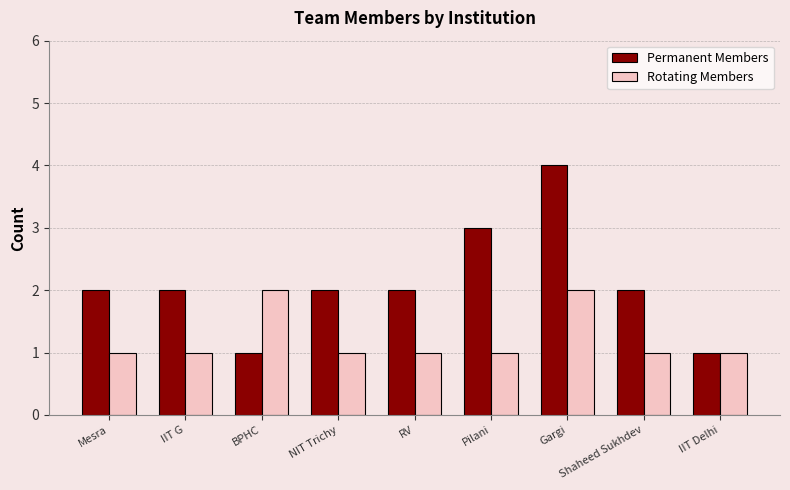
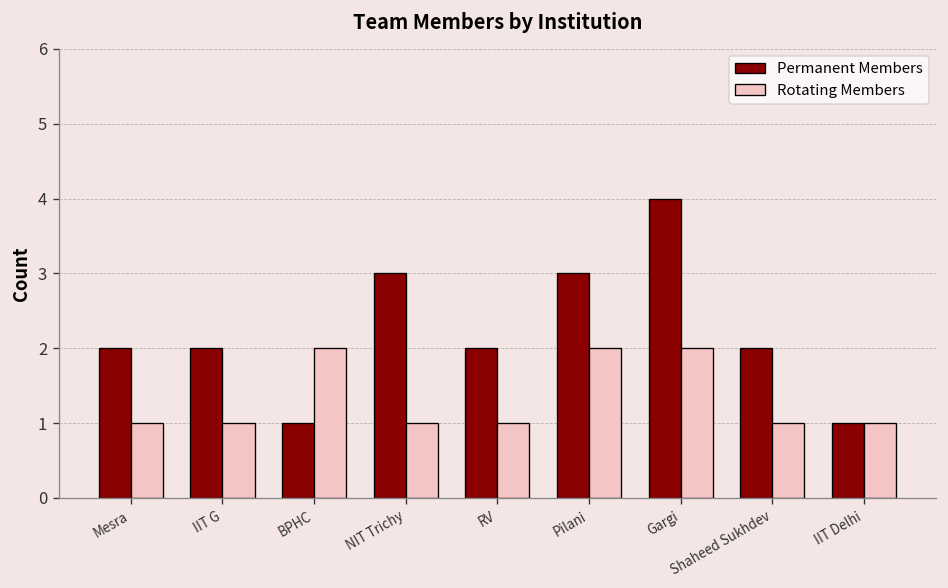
Permanent Members, NIT Trichy: 2 -> 3
Rotating Members, Pilani: 1 -> 2
